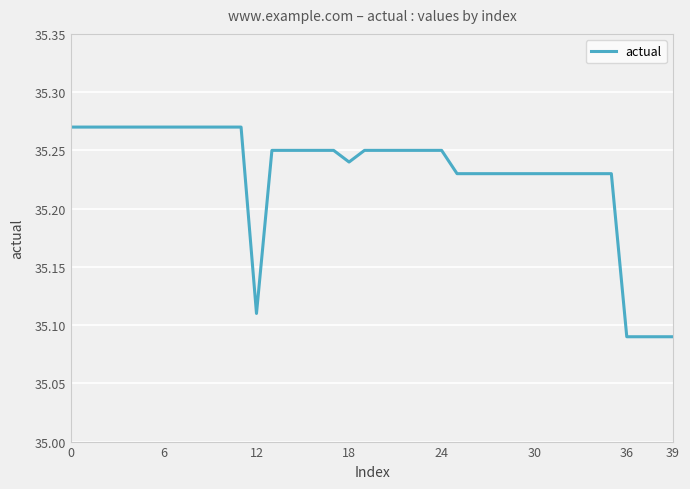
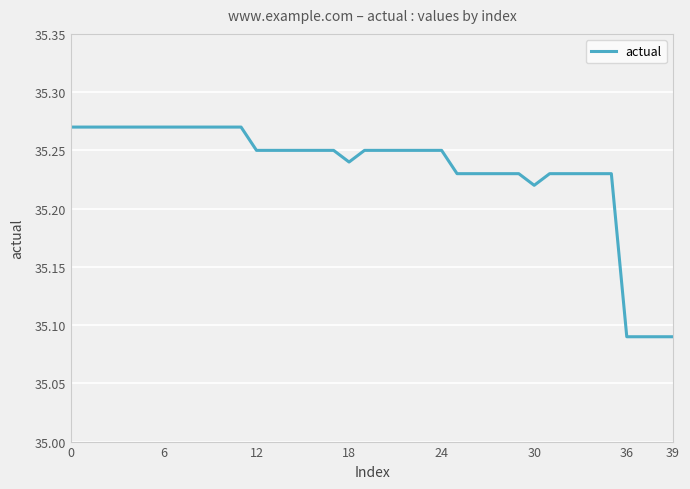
12: 35.11 -> 35.25
30: 35.23 -> 35.22
